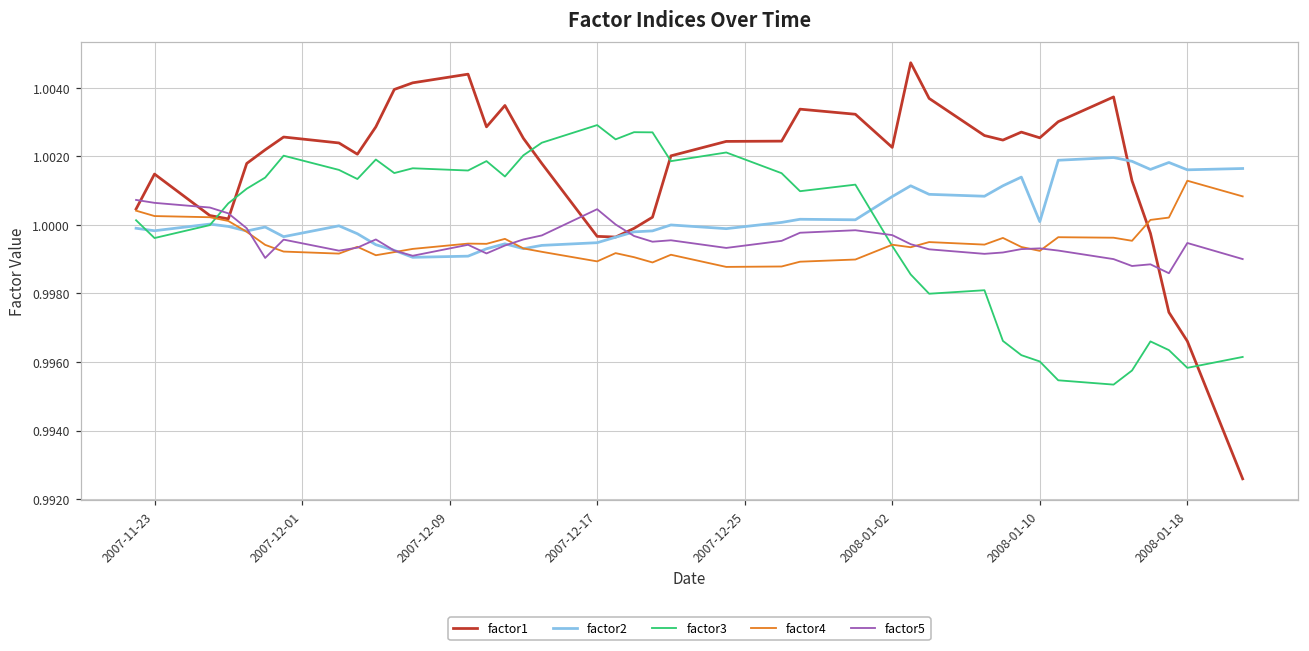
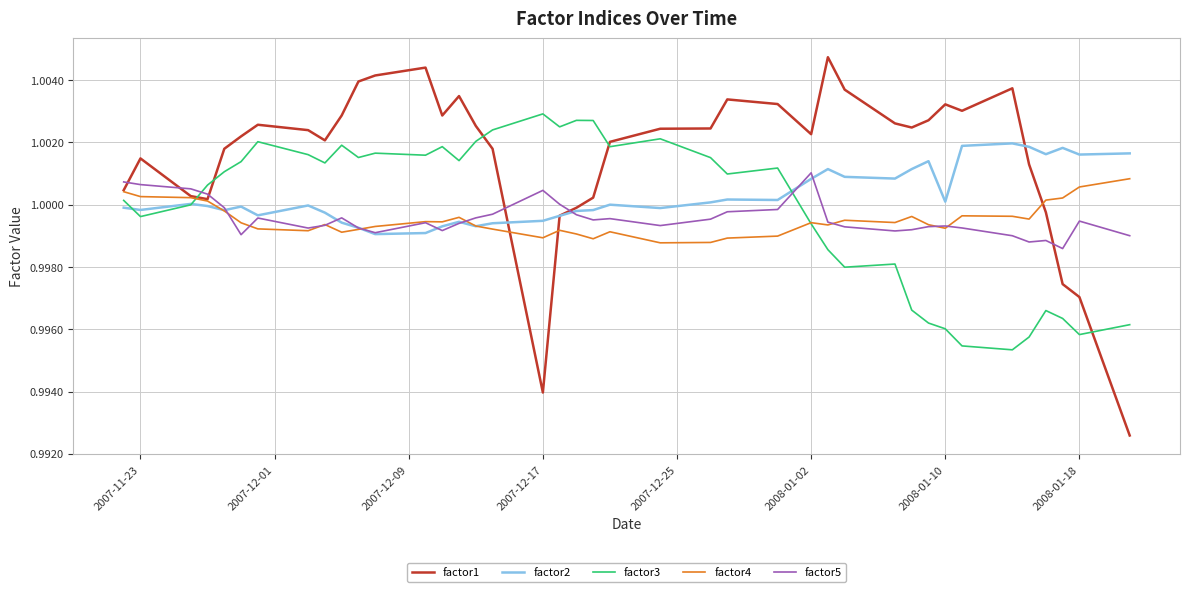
factor1, 2007-12-17: 0.9997 -> 0.9940
factor5, 2008-01-02: 0.9997 -> 1.0010
factor1, 2008-01-10: 1.0025 -> 1.0032
factor1, 2008-01-18: 0.9966 -> 0.9970
factor4, 2008-01-18: 1.0013 -> 1.0006
